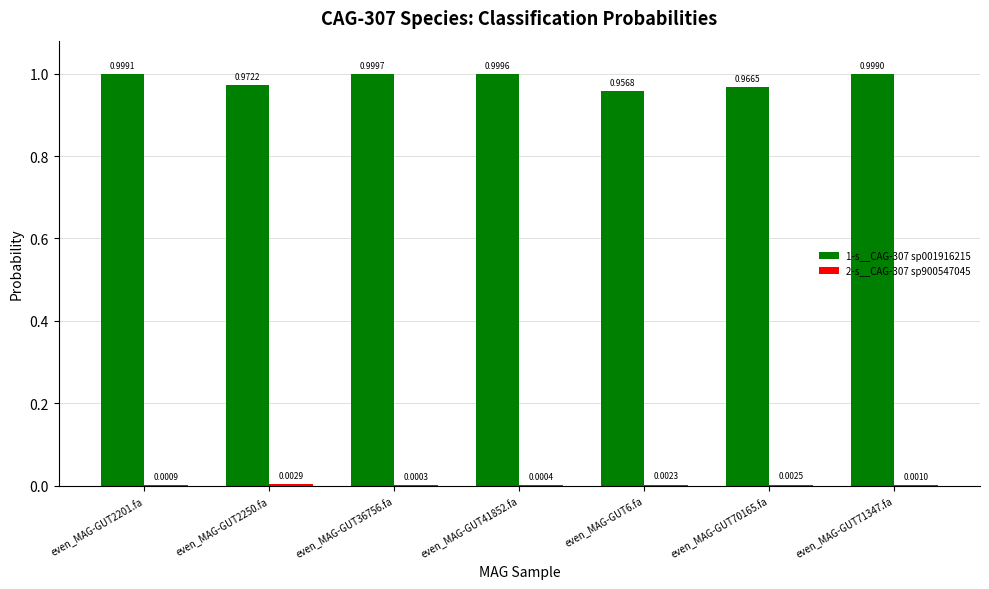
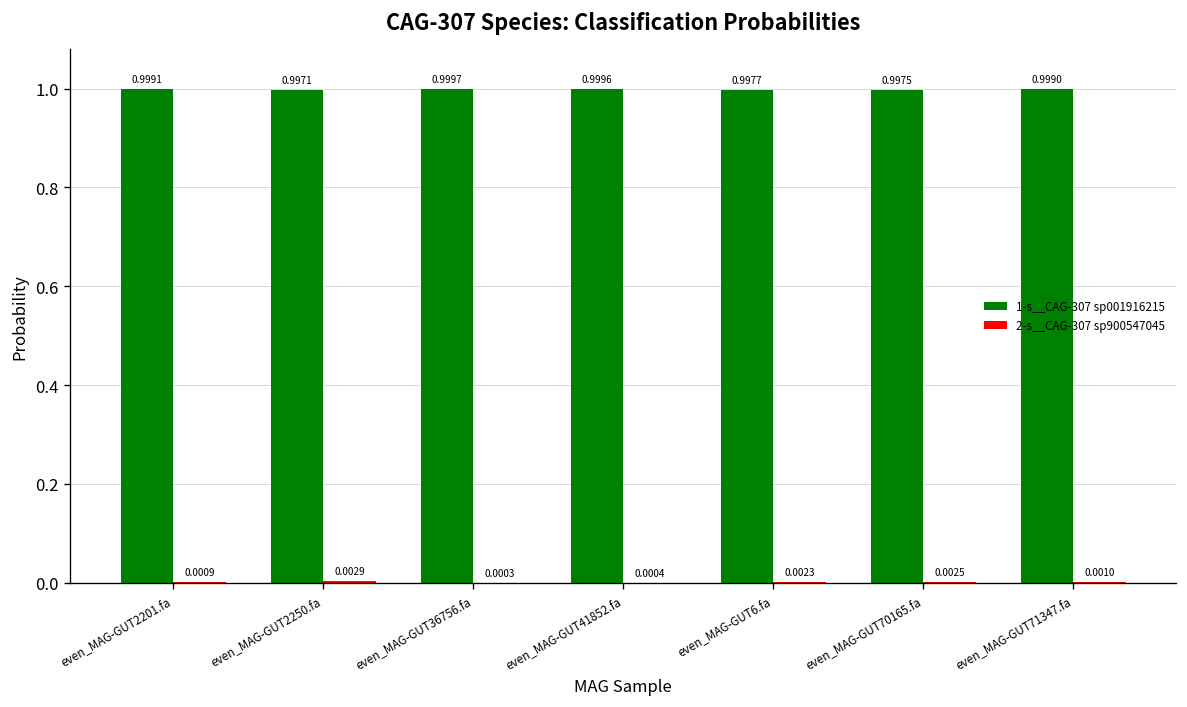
1-s__CAG-307 sp001916215, even_MAG-GUT2250.fa: 0.9722 -> 0.9971
1-s__CAG-307 sp001916215, even_MAG-GUT6.fa: 0.9568 -> 0.9977
1-s__CAG-307 sp001916215, even_MAG-GUT70165.fa: 0.9665 -> 0.9975
